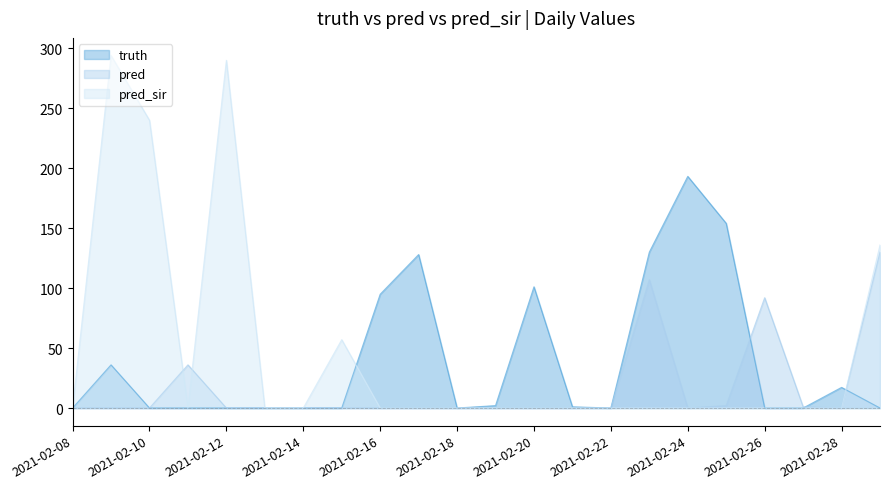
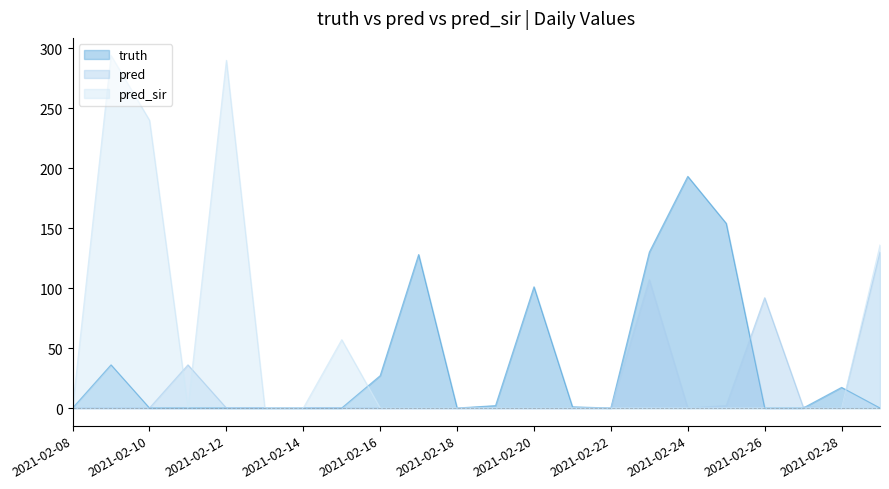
truth, 2021-02-16: 95 -> 27
